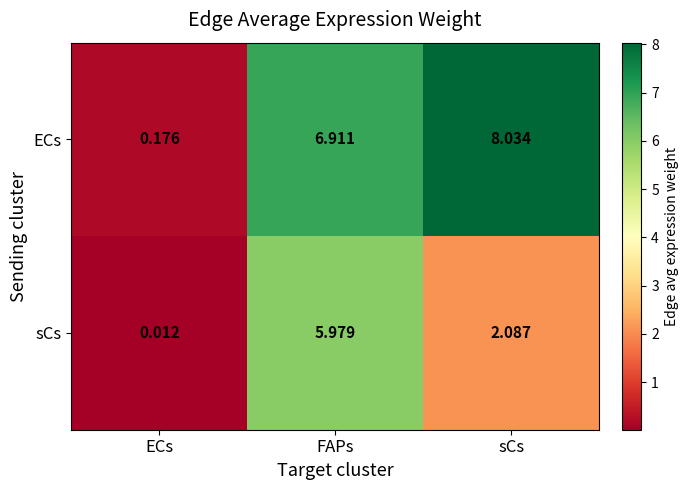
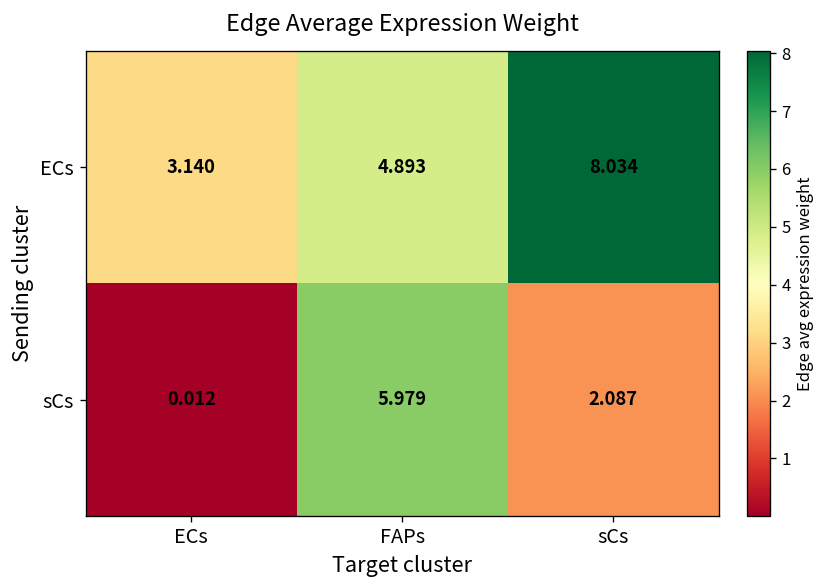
ECs, ECs: 0.176 -> 3.140
ECs, FAPs: 6.911 -> 4.893
